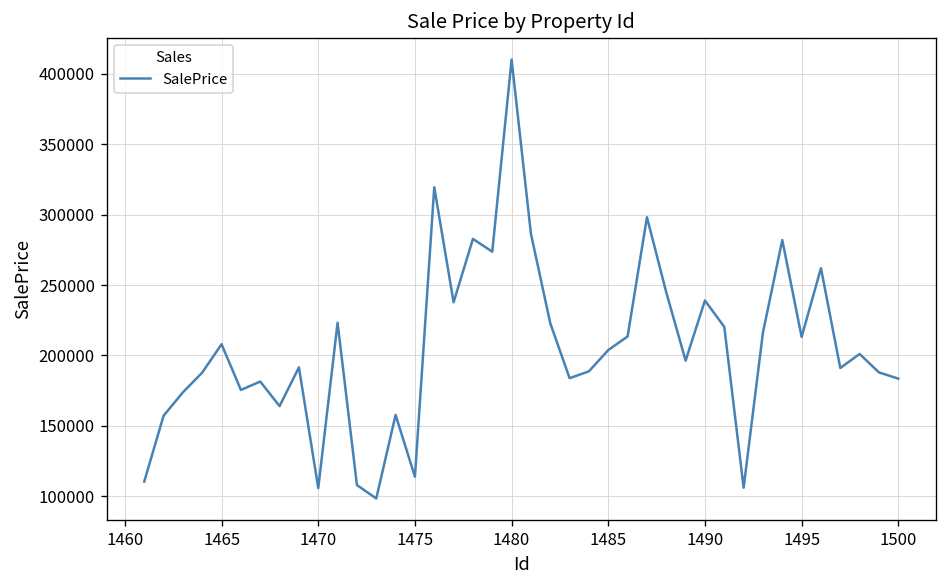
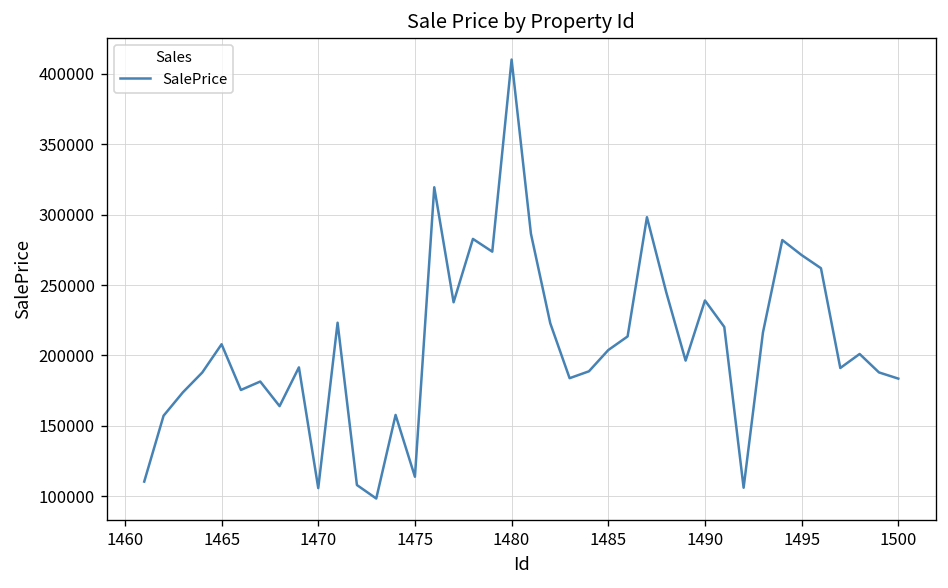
1495: 213000 -> 271000
